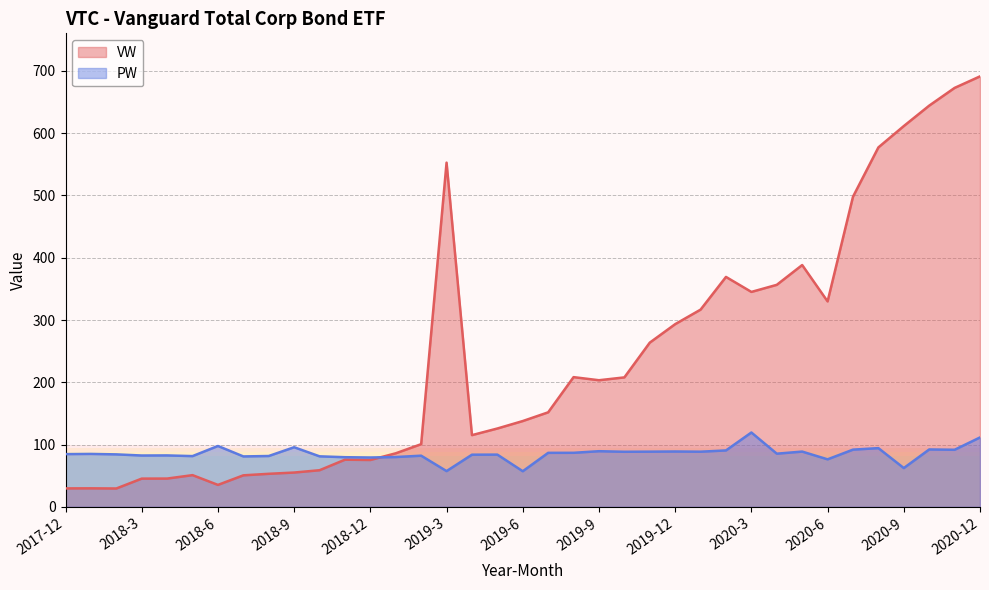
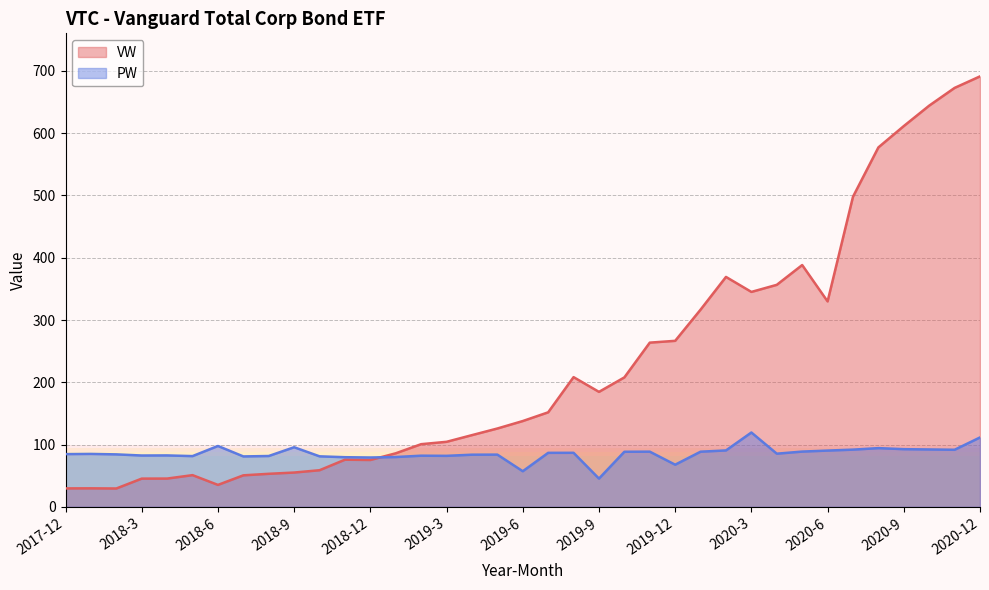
VW, 2019-3: 550 -> 100
PW, 2019-3: 60 -> 80
VW, 2019-9: 200 -> 180
PW, 2019-9: 90 -> 50
VW, 2019-12: 290 -> 270
PW, 2019-12: 90 -> 70
PW, 2020-6: 80 -> 90
PW, 2020-9: 60 -> 90
